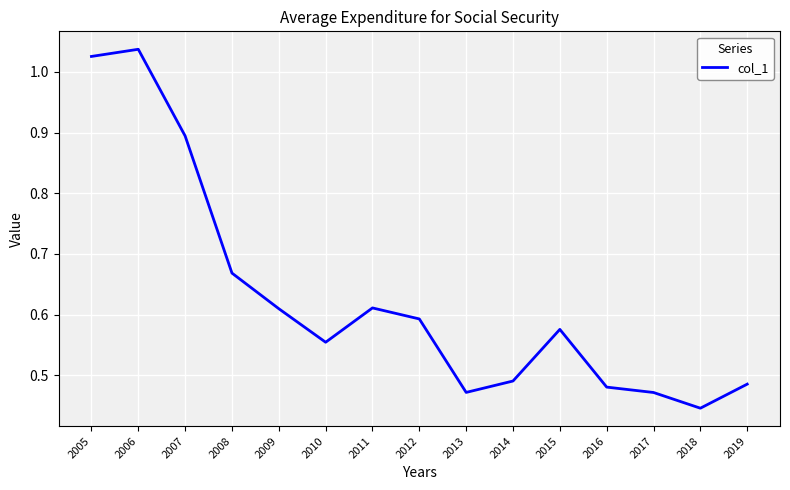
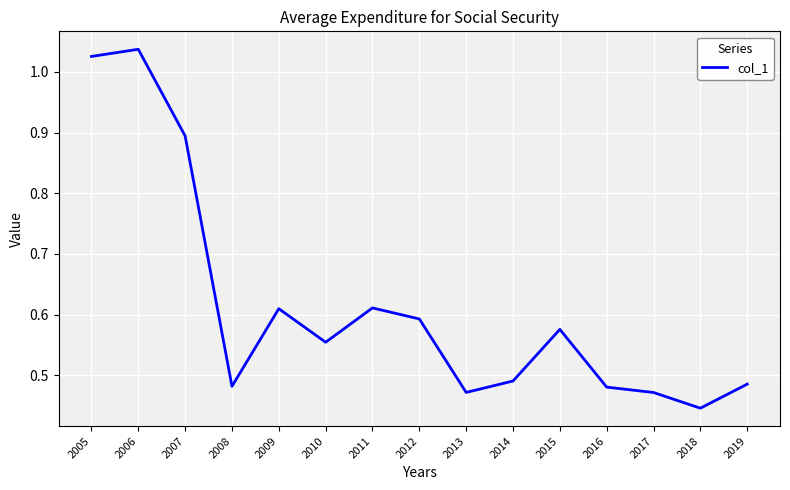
2008: 0.67 -> 0.48
